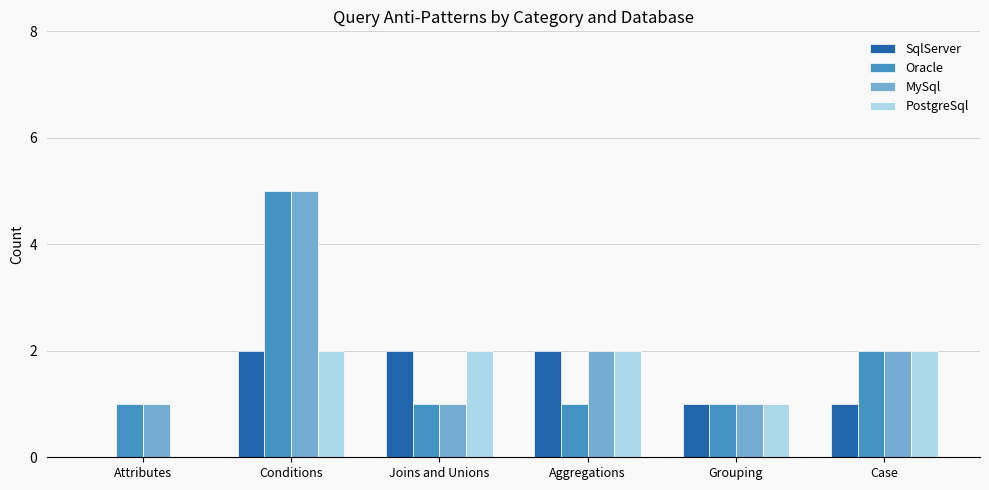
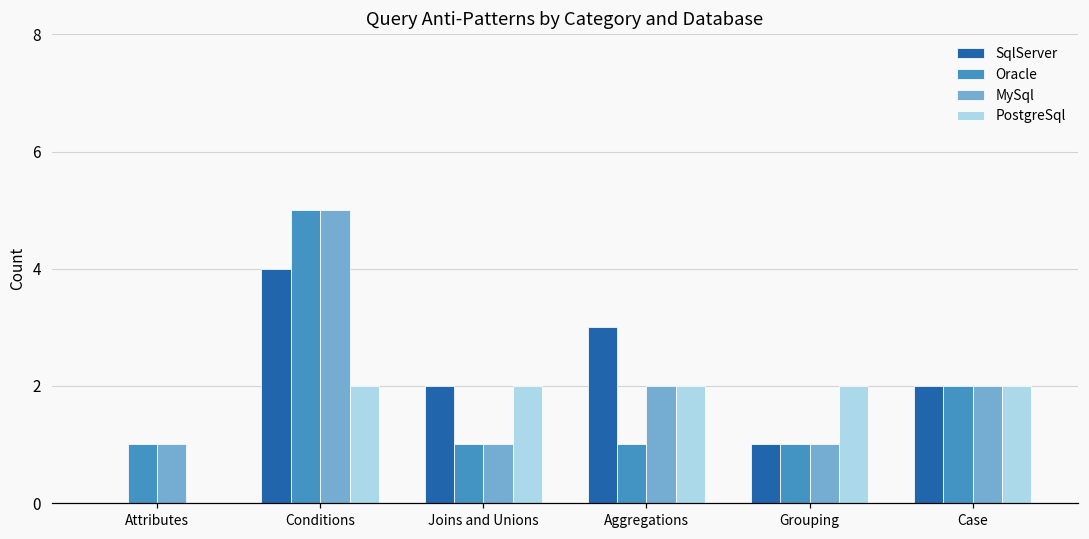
SqlServer, Conditions: 2 -> 4
SqlServer, Aggregations: 2 -> 3
PostgreSql, Grouping: 1 -> 2
SqlServer, Case: 1 -> 2
